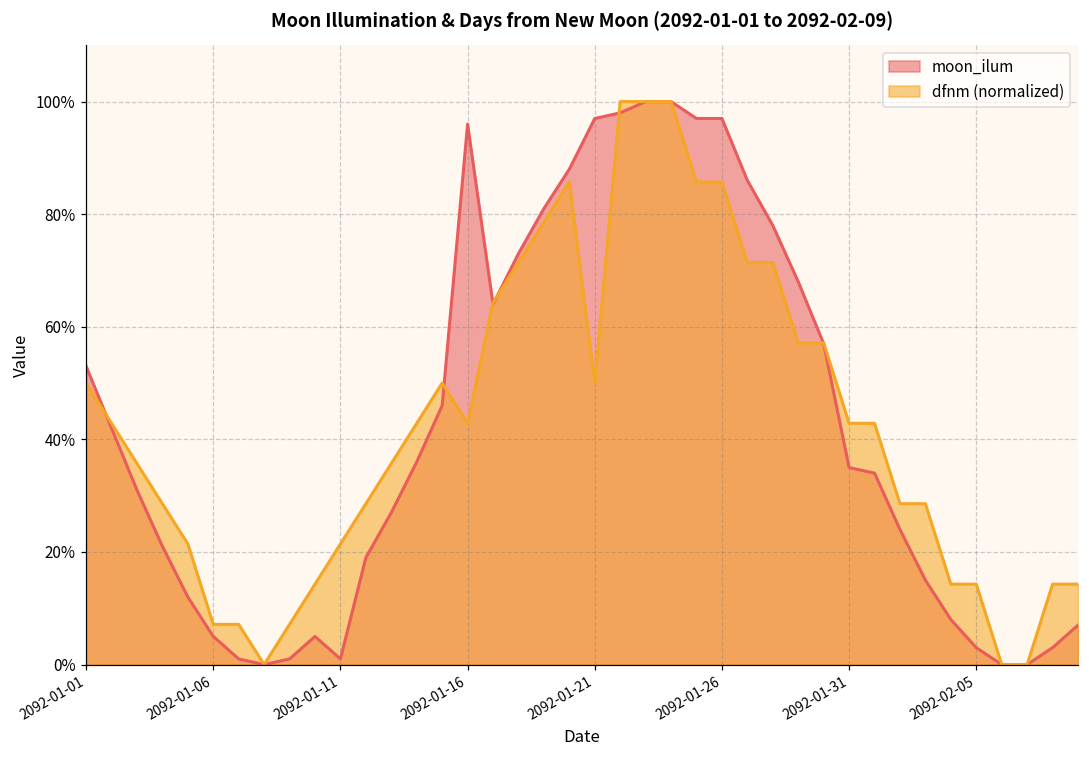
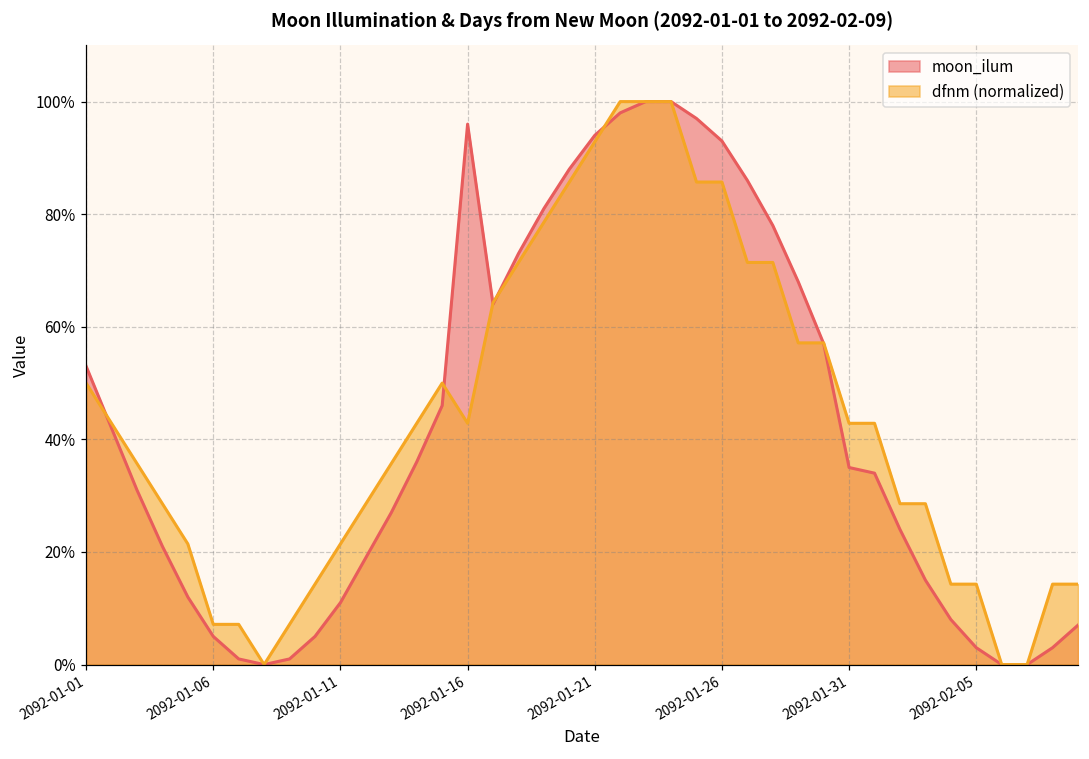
moon_ilum, 2092-01-11: 1% -> 11%
moon_ilum, 2092-01-21: 97% -> 94%
dfnm (normalized), 2092-01-21: 50% -> 93%
moon_ilum, 2092-01-26: 97% -> 93%
